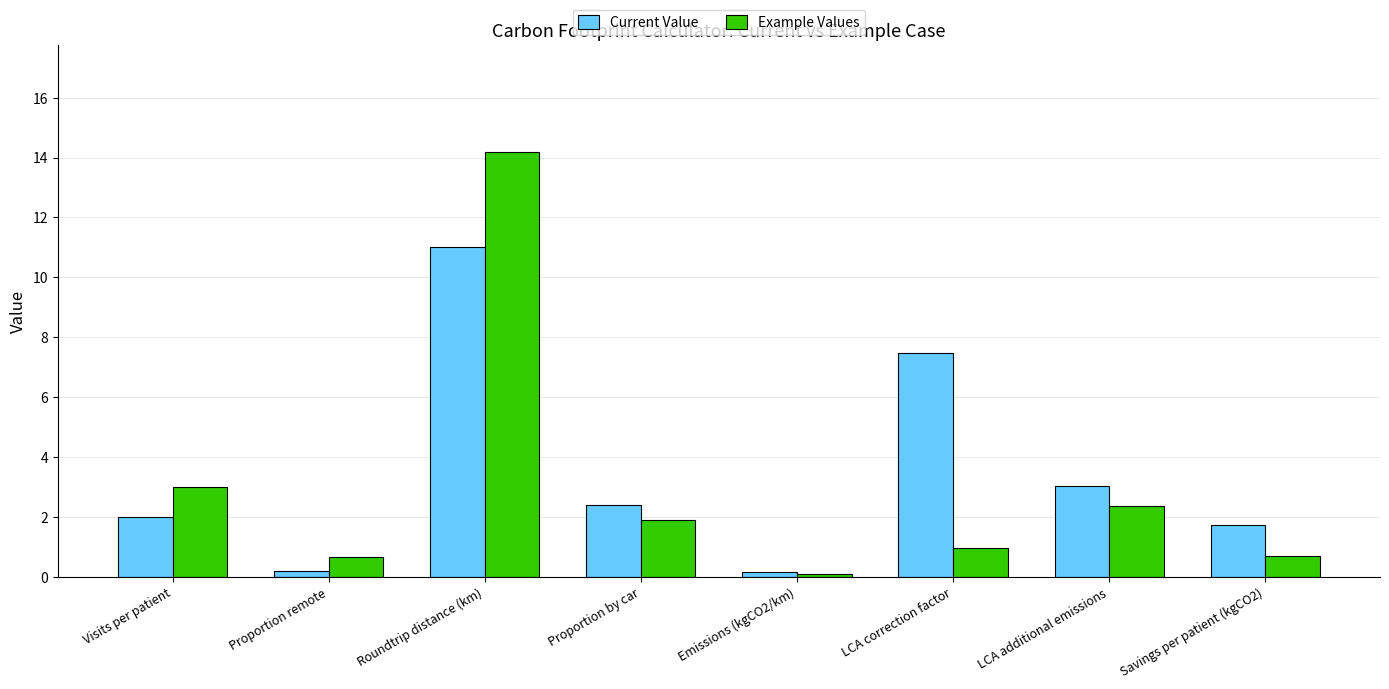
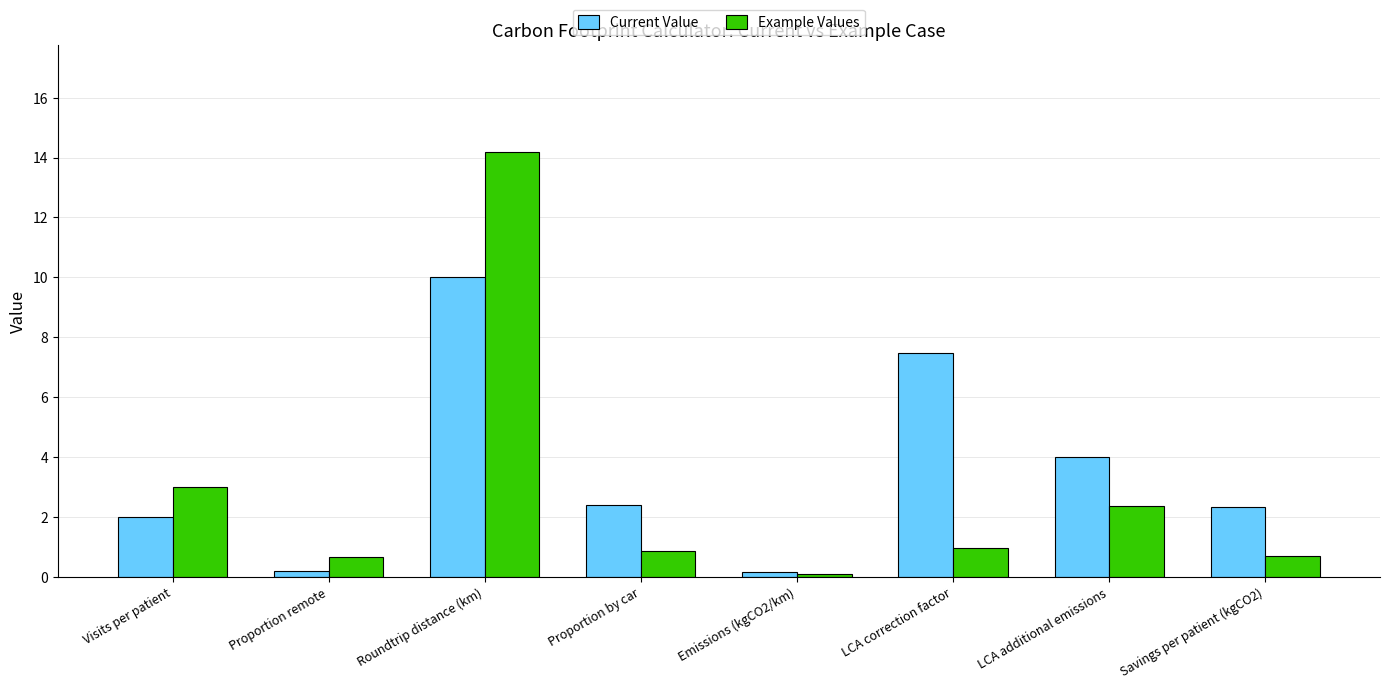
Current Value, Roundtrip distance (km): 11 -> 10
Example Values, Proportion by car: 1.9 -> 0.9
Current Value, LCA additional emissions: 3.0 -> 4.0
Current Value, Savings per patient (kgCO2): 1.7 -> 2.3
